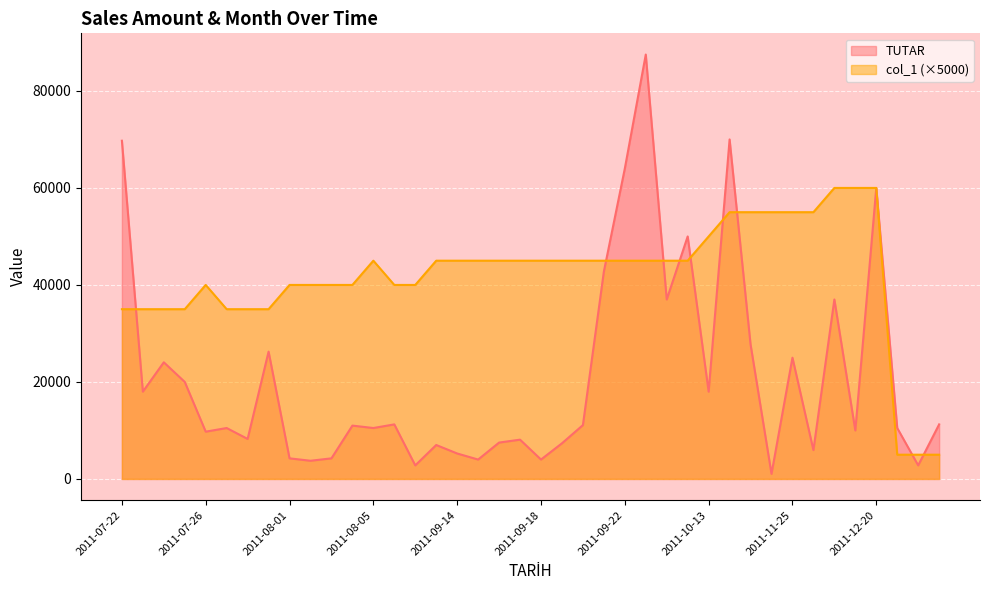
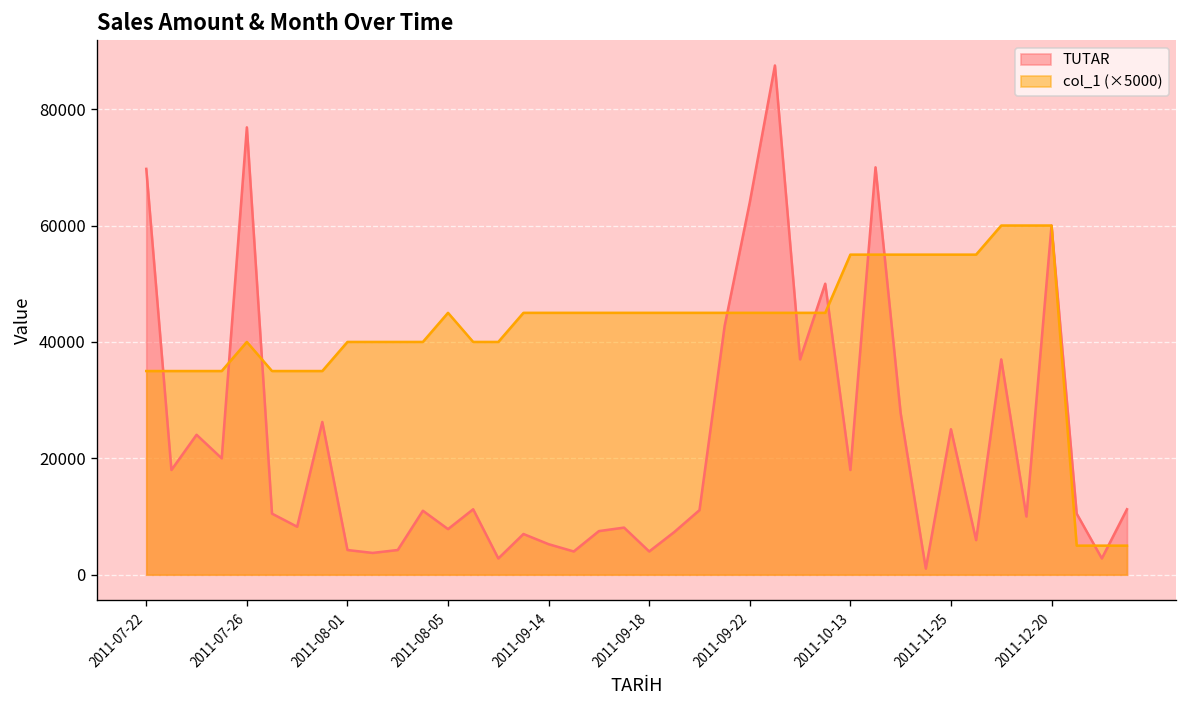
TUTAR, 2011-07-26: 10000 -> 77000
TUTAR, 2011-08-05: 11000 -> 8000
col_1 (×5000), 2011-10-13: 50000 -> 55000
